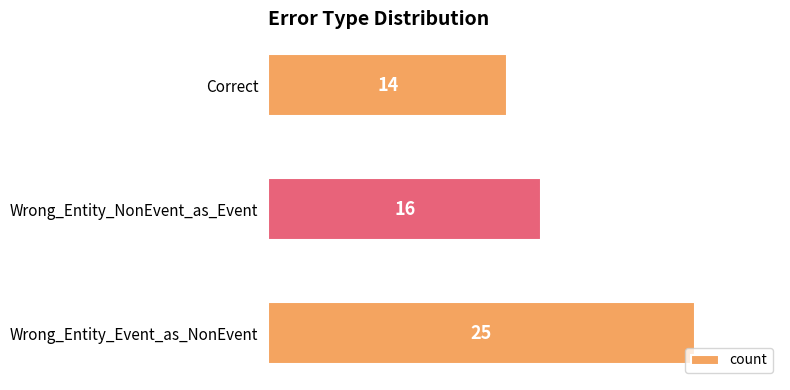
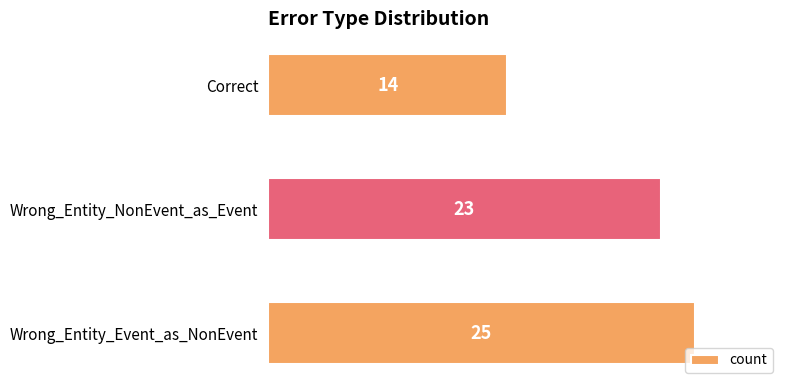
Wrong_Entity_NonEvent_as_Event: 16 -> 23
